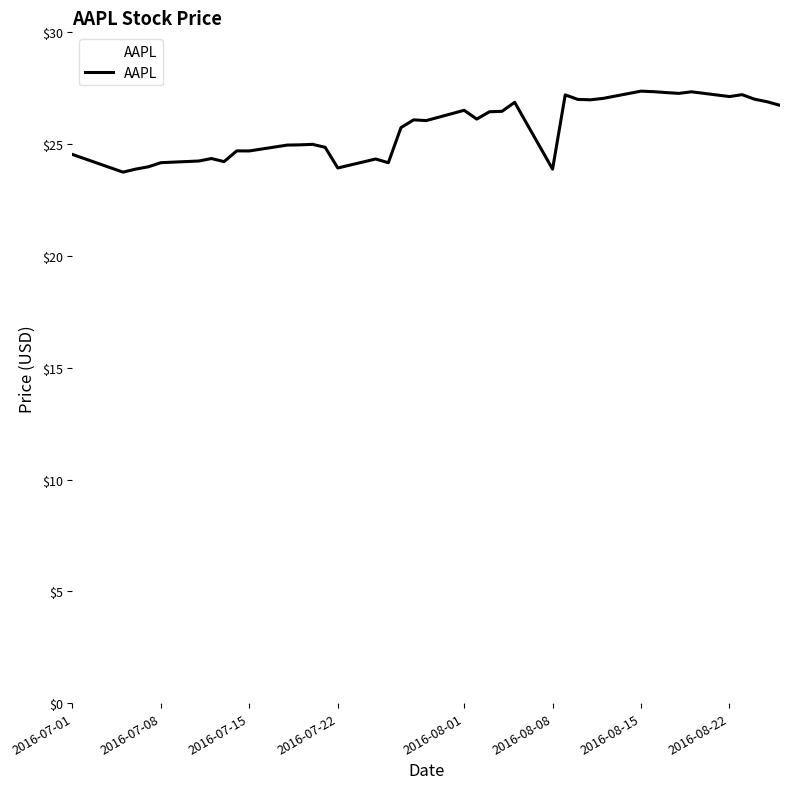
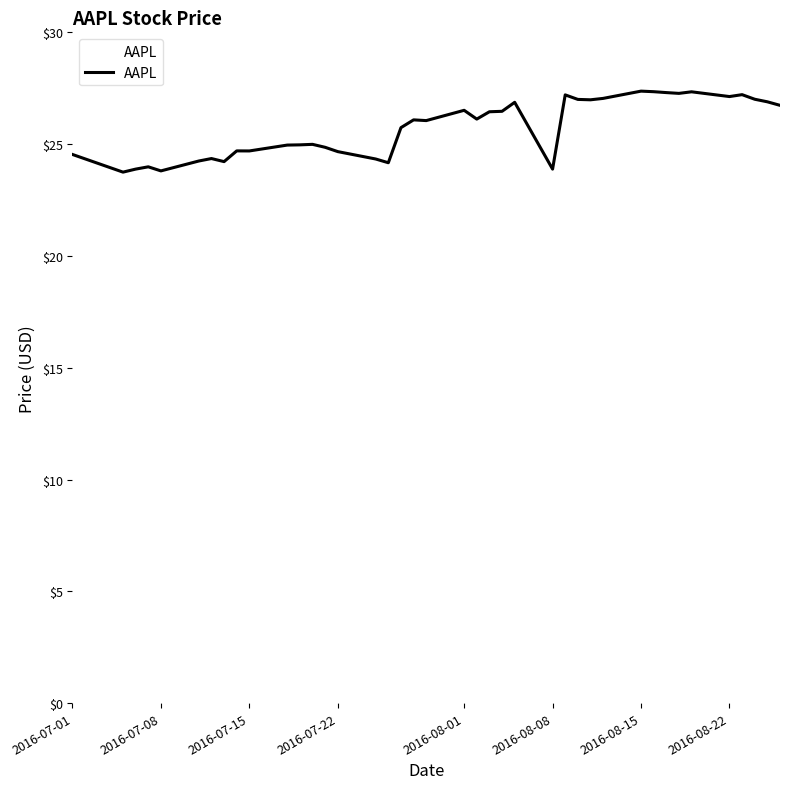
2016-07-08: $24.2 -> $23.8
2016-07-22: $23.9 -> $24.7
